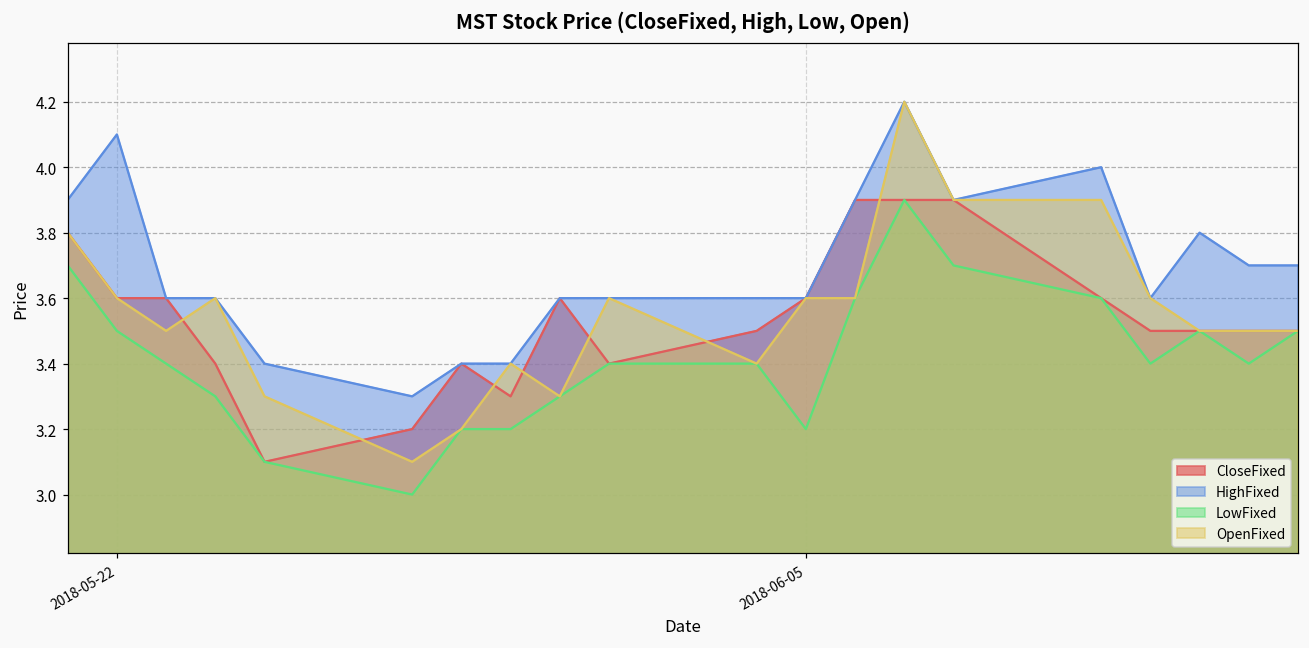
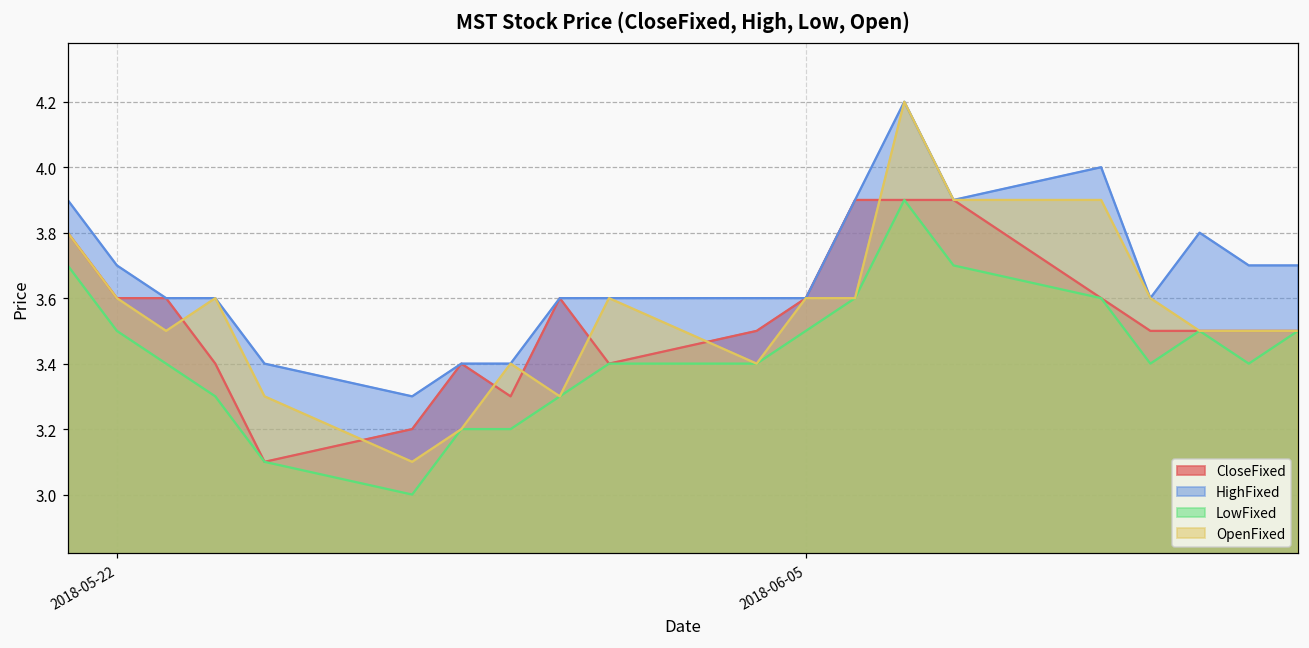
HighFixed, 2018-05-22: 4.1 -> 3.7
LowFixed, 2018-06-05: 3.2 -> 3.5
